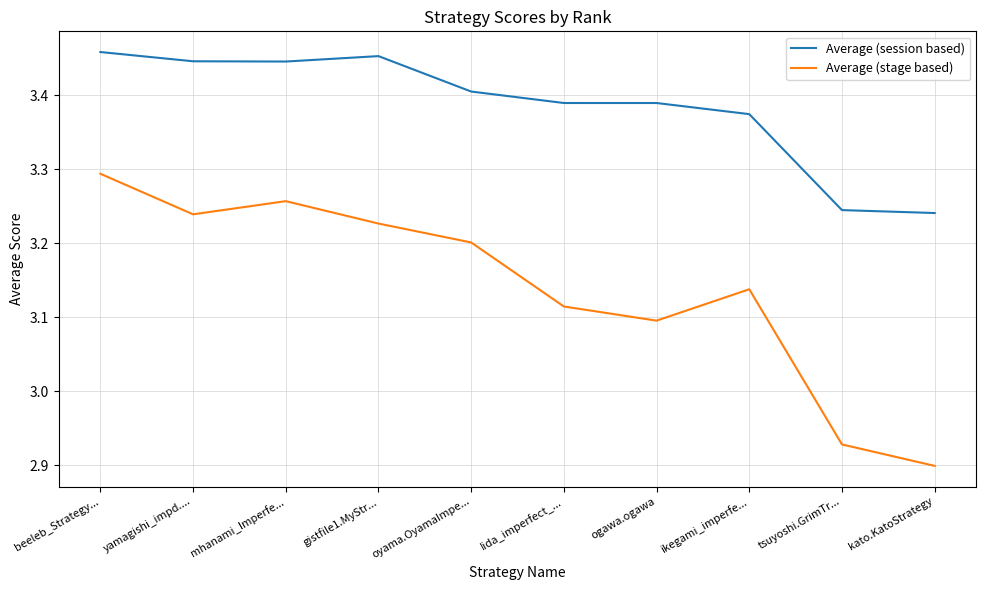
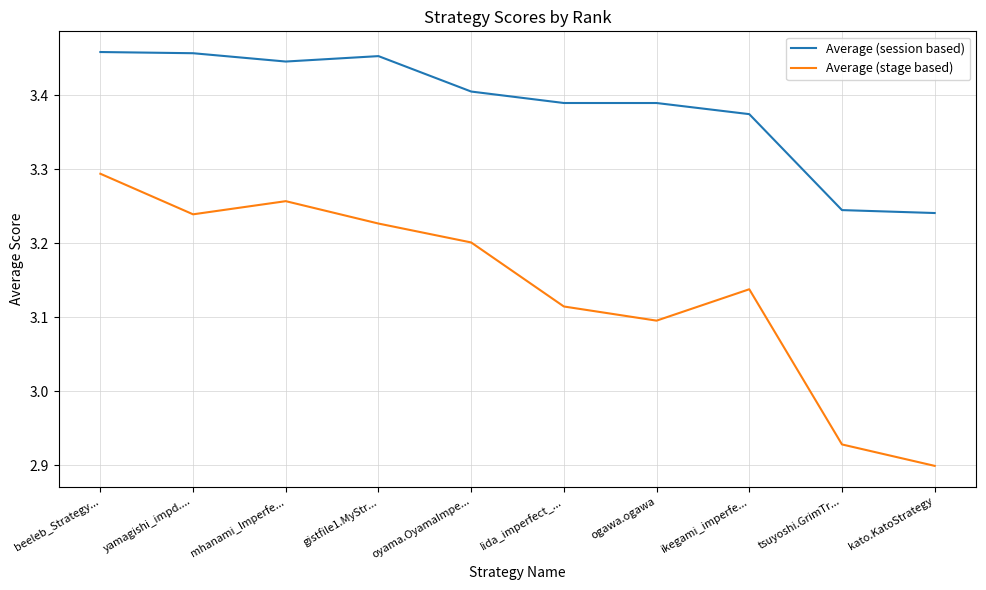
Average (session based), yamagishi_impd....: 3.45 -> 3.46
